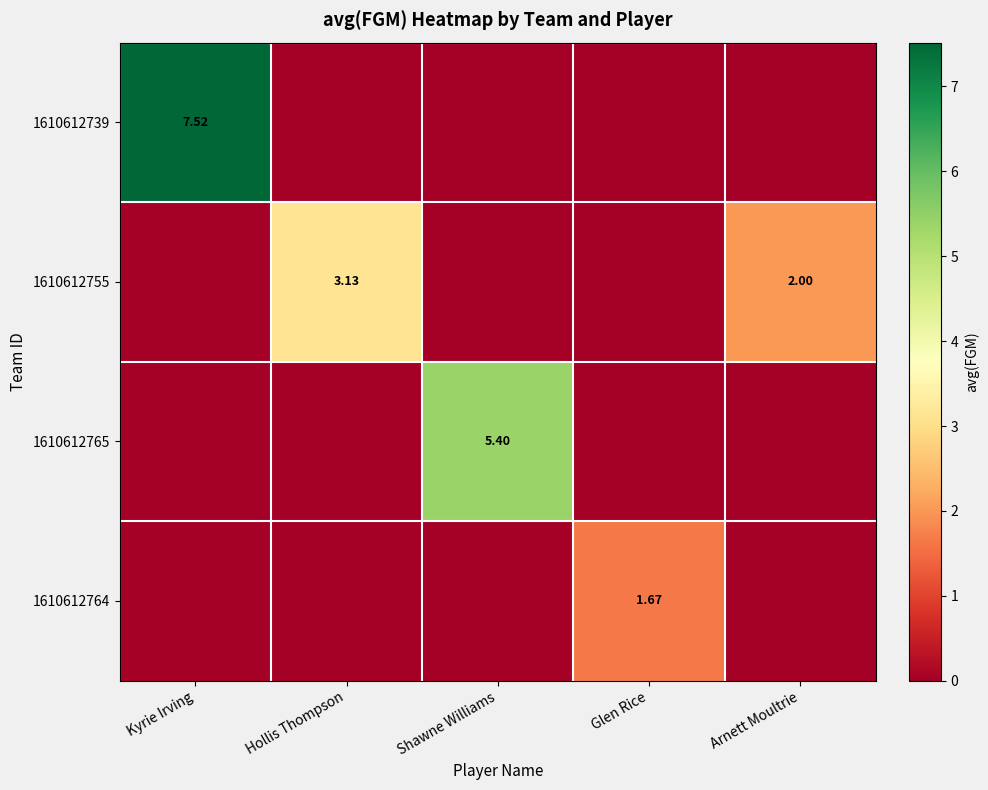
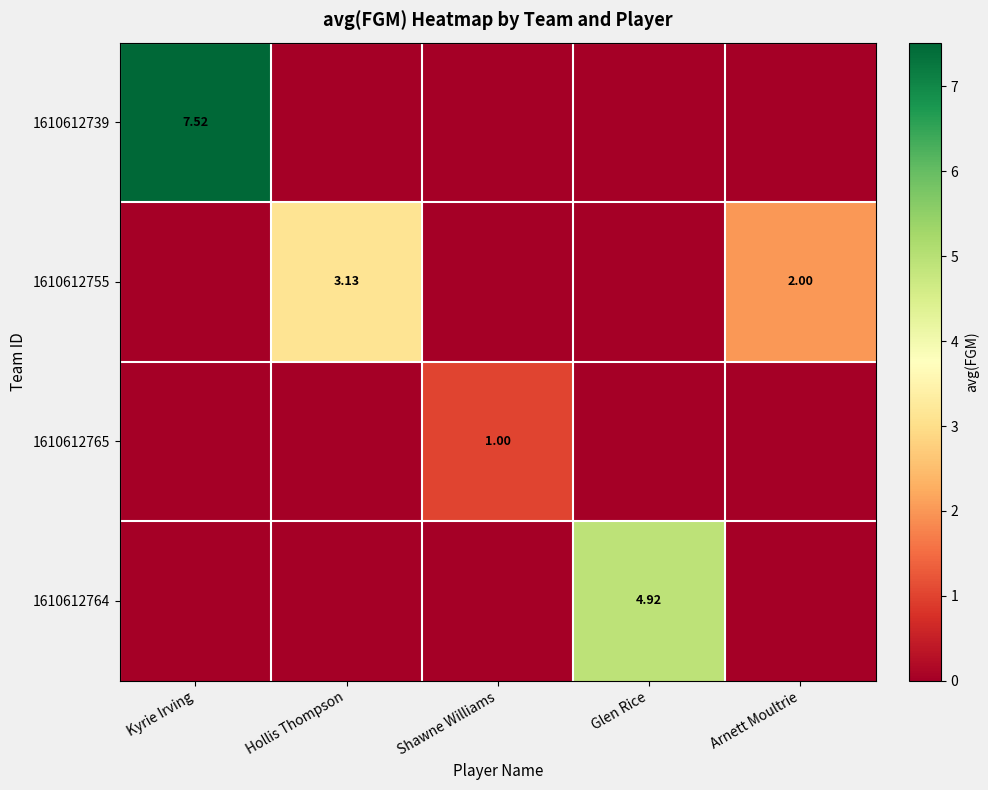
1610612765, Shawne Williams: 5.40 -> 1.00
1610612764, Glen Rice: 1.67 -> 4.92
